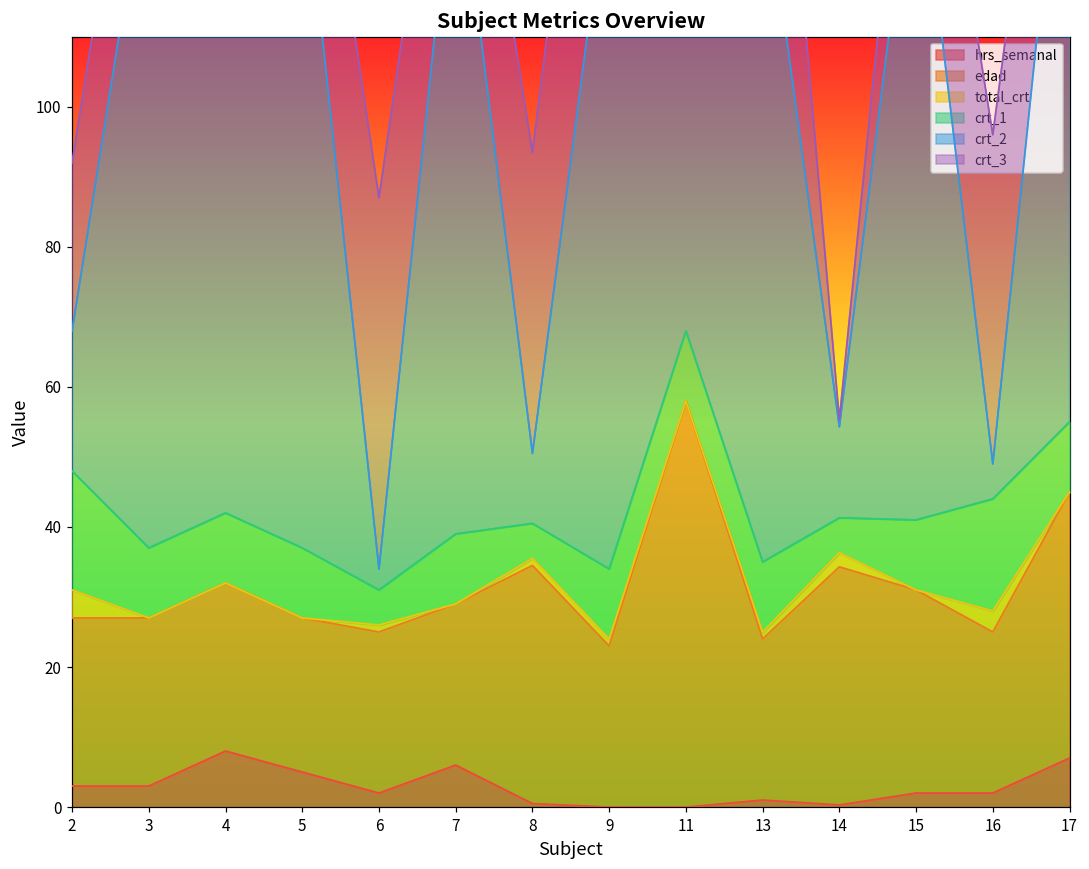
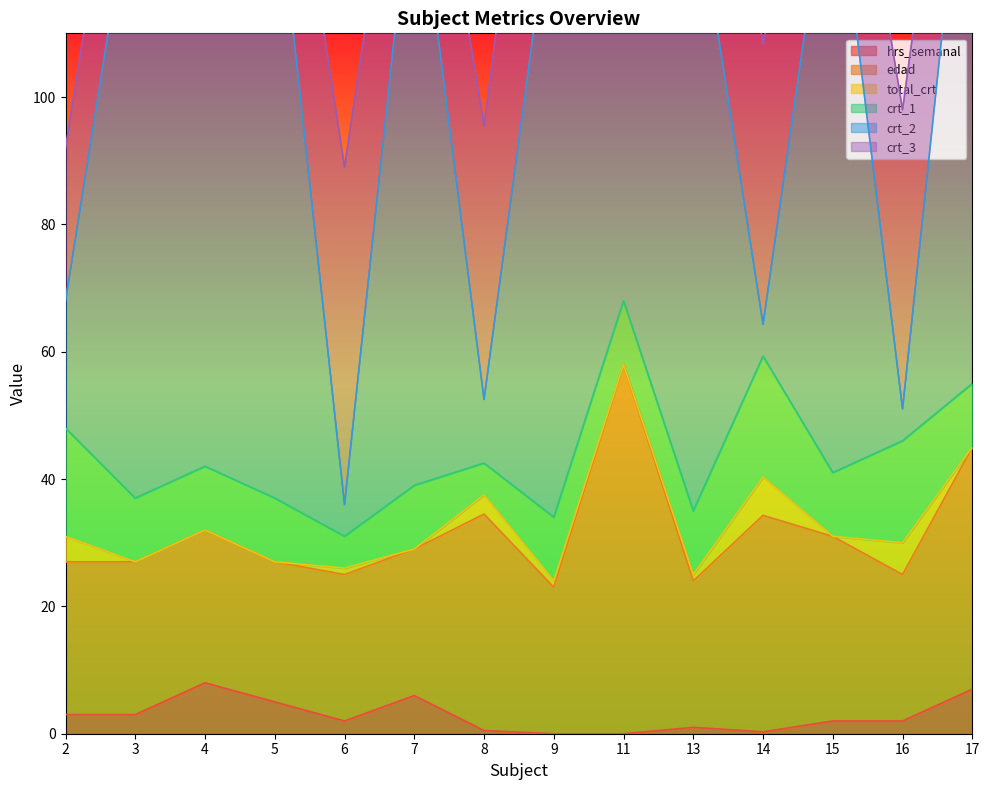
crt_2, 6: 3 -> 5
total_crt, 8: 1 -> 3
total_crt, 14: 2 -> 6
crt_1, 14: 5 -> 19
crt_2, 14: 13 -> 5
crt_3, 14: 1 -> 44
total_crt, 16: 3 -> 5
